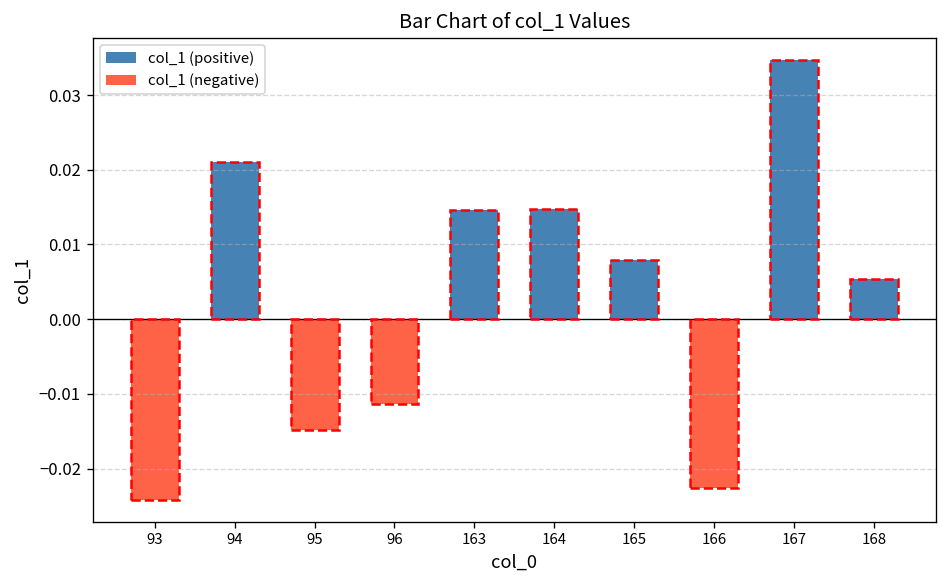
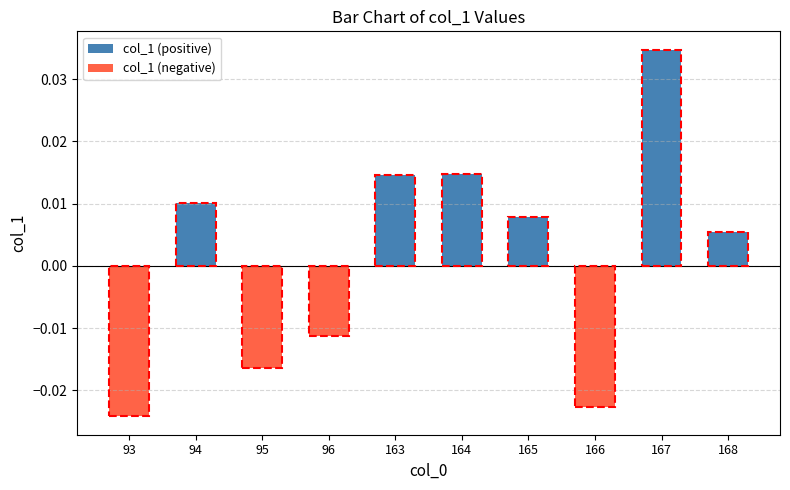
col_1 (positive), 94: 0.021 -> 0.010
col_1 (negative), 95: -0.015 -> -0.016
